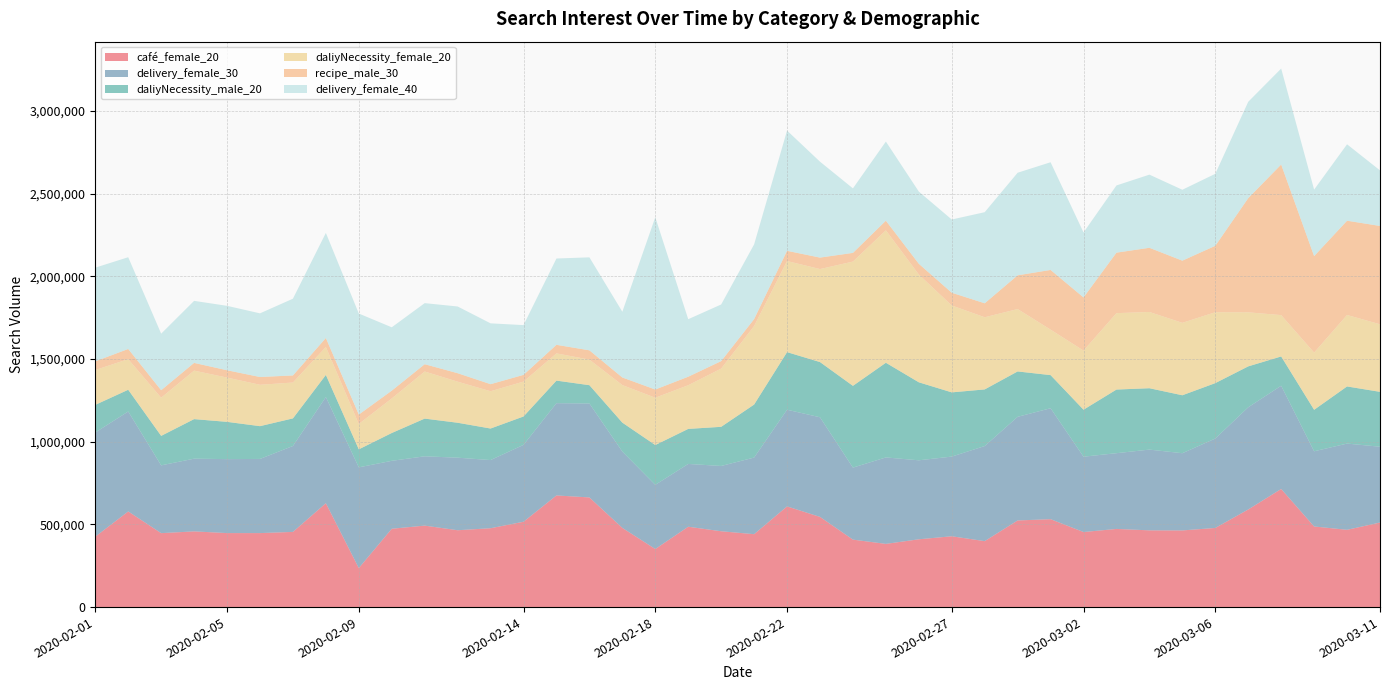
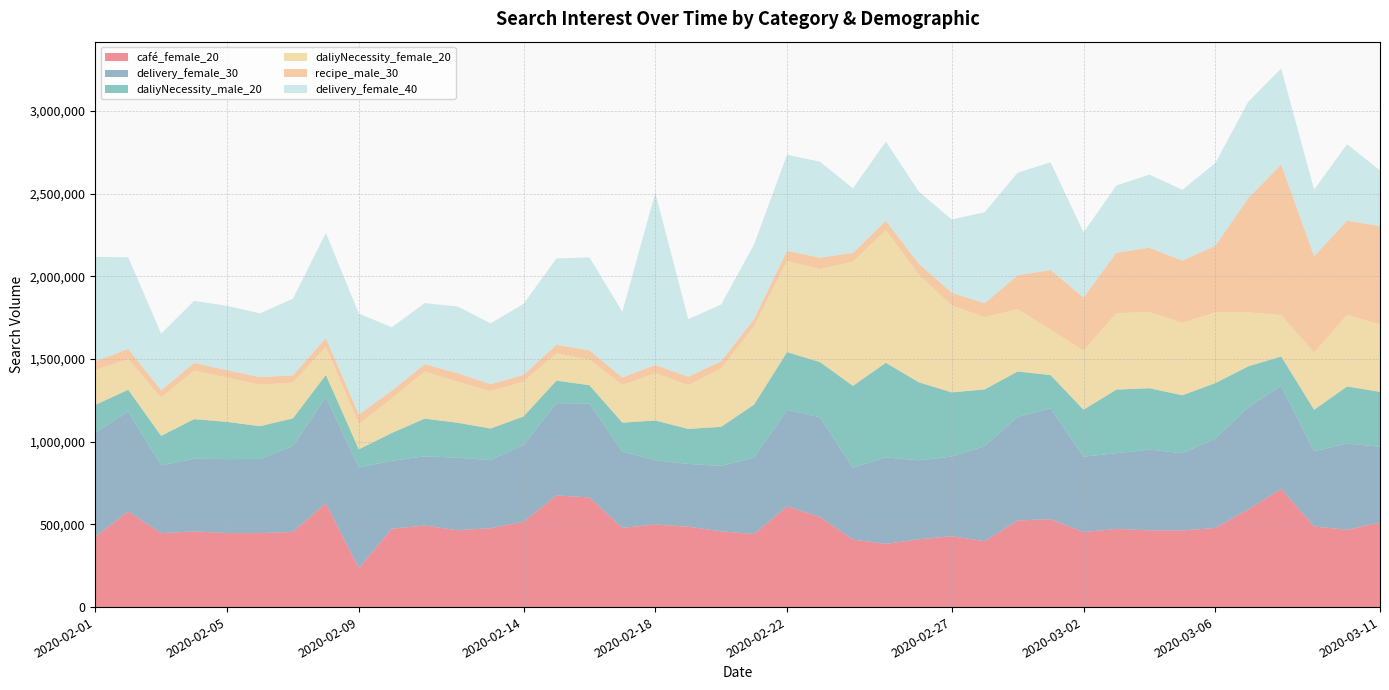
delivery_female_40, 2020-02-01: 570,000 -> 630,000
delivery_female_40, 2020-02-14: 300,000 -> 430,000
café_female_20, 2020-02-18: 350,000 -> 500,000
delivery_female_40, 2020-02-22: 730,000 -> 580,000
delivery_female_40, 2020-03-06: 440,000 -> 500,000
